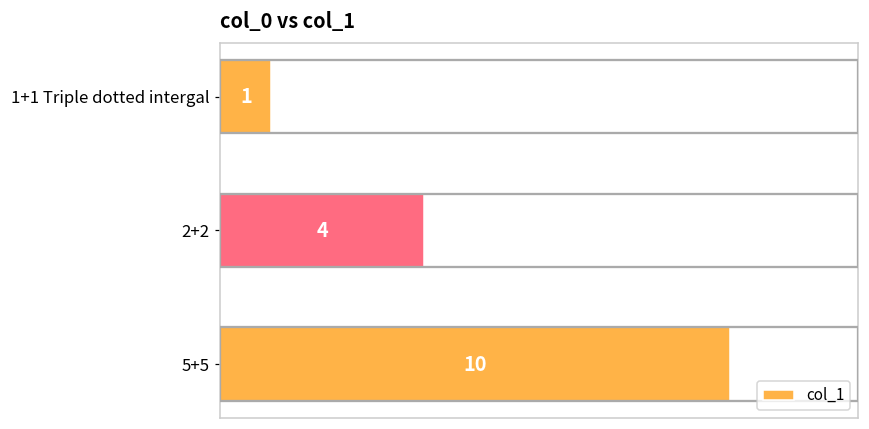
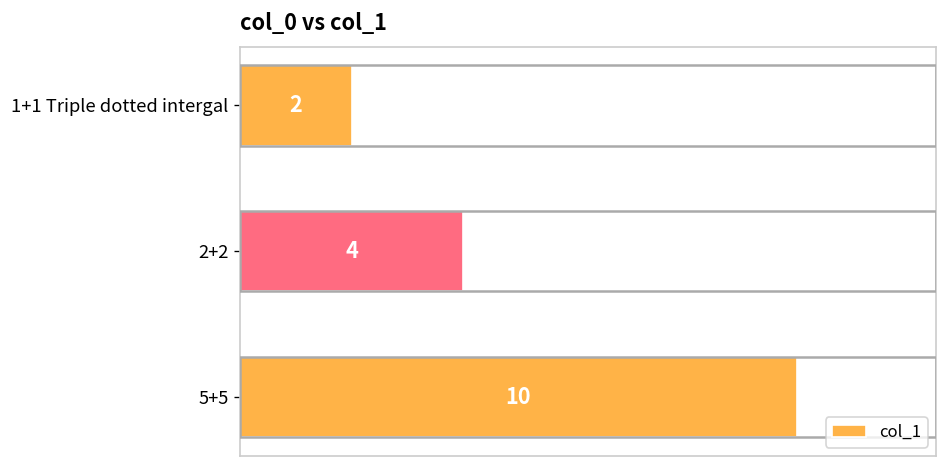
1+1 Triple dotted intergal: 1 -> 2
